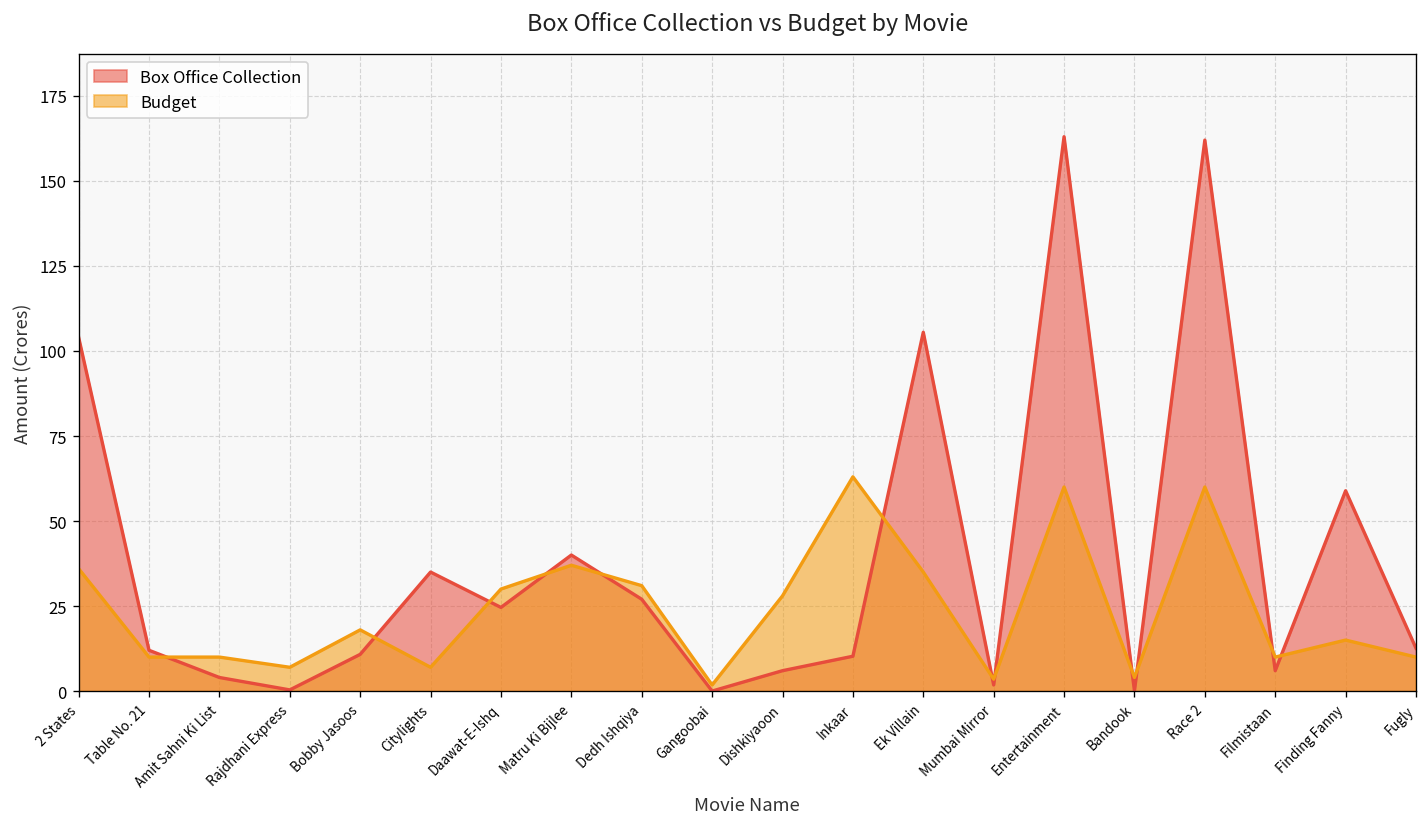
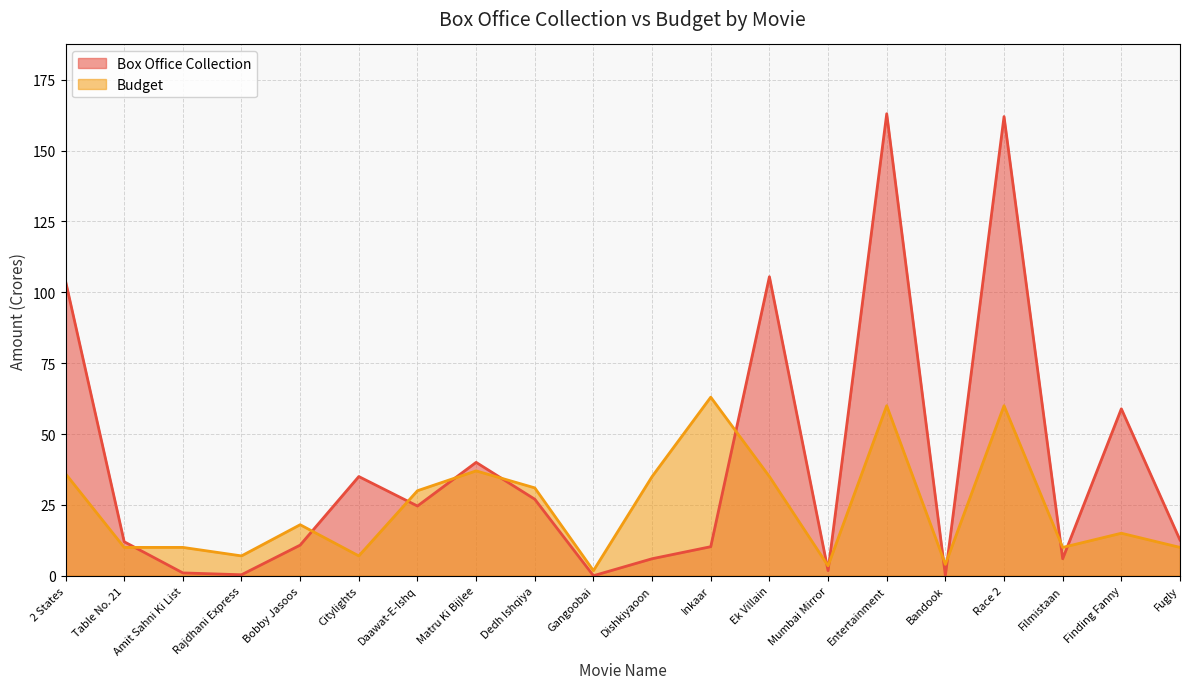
Box Office Collection, Amit Sahni Ki List: 4 -> 1
Budget, Dishkiyaoon: 28 -> 35
